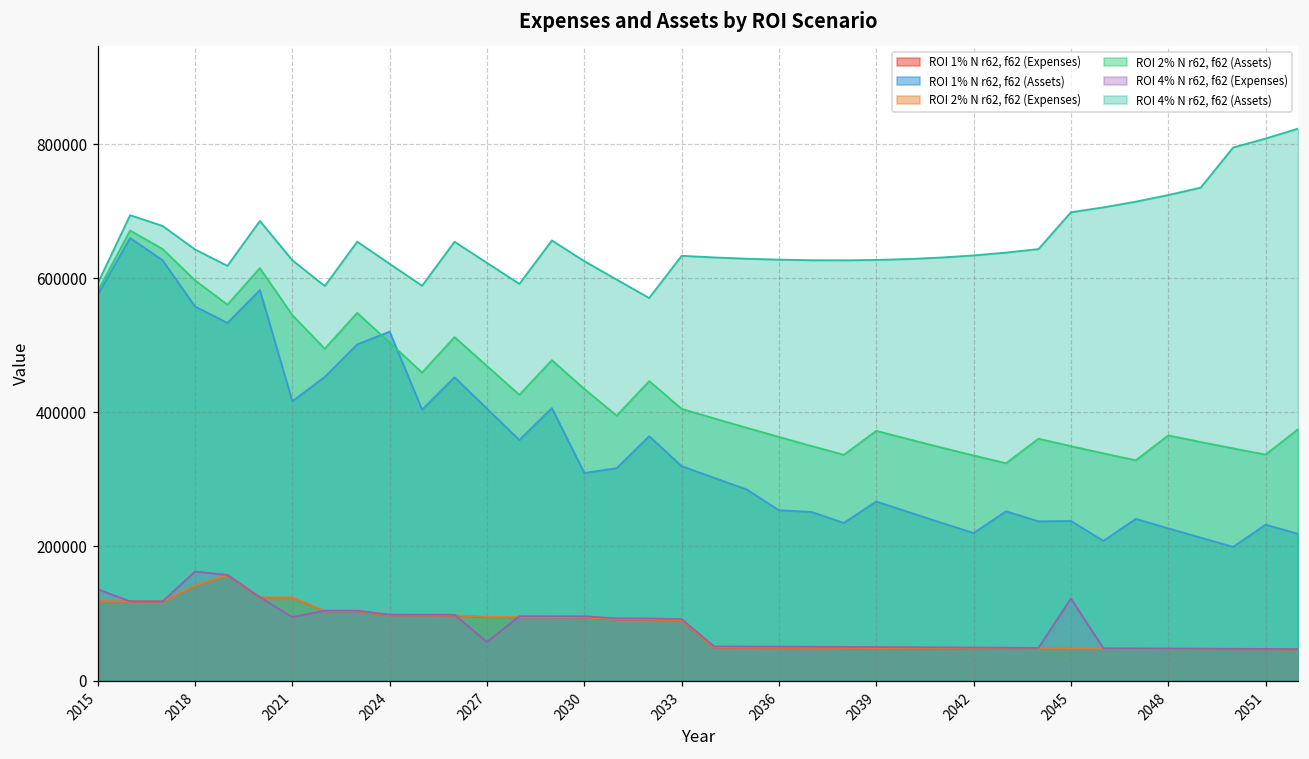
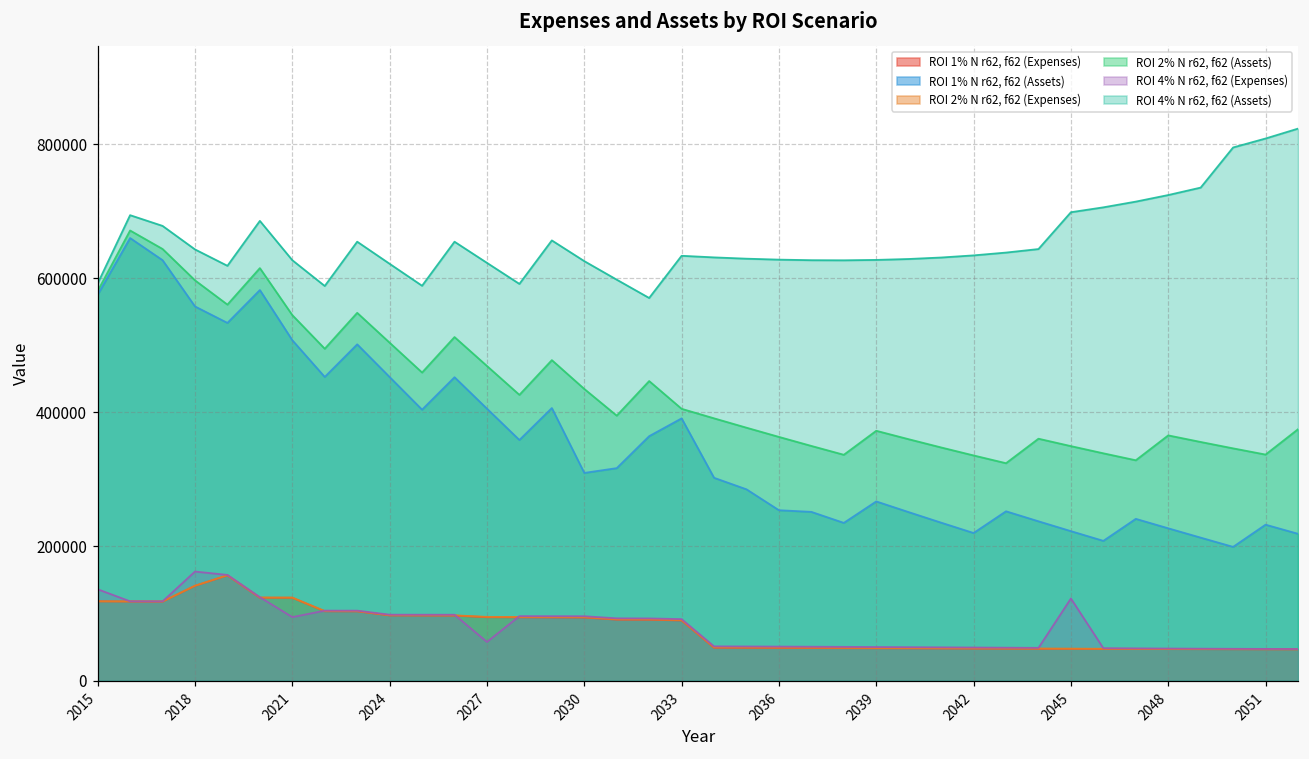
ROI 1% N r62, f62 (Assets), 2021: 420000 -> 510000
ROI 1% N r62, f62 (Assets), 2024: 520000 -> 450000
ROI 1% N r62, f62 (Assets), 2033: 320000 -> 390000
ROI 1% N r62, f62 (Assets), 2045: 240000 -> 220000
